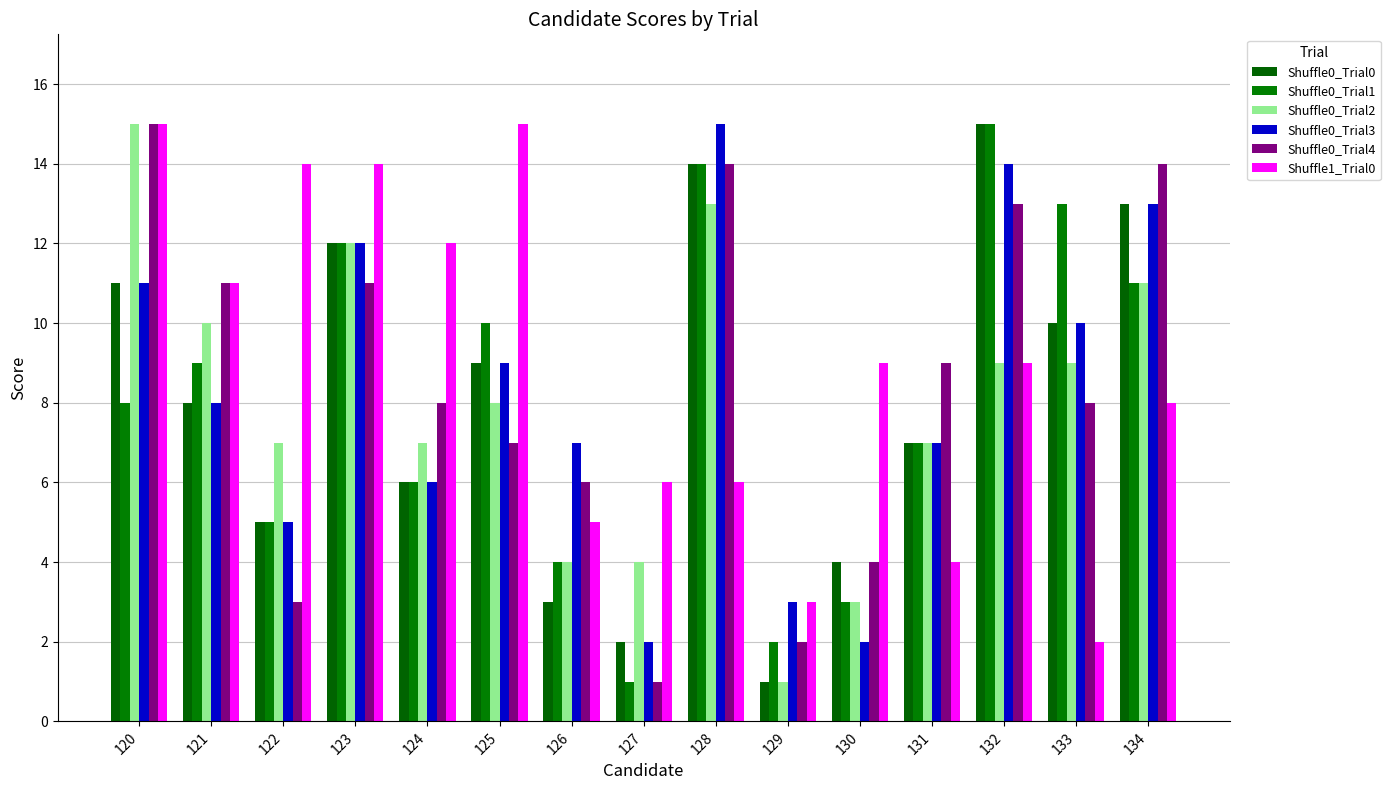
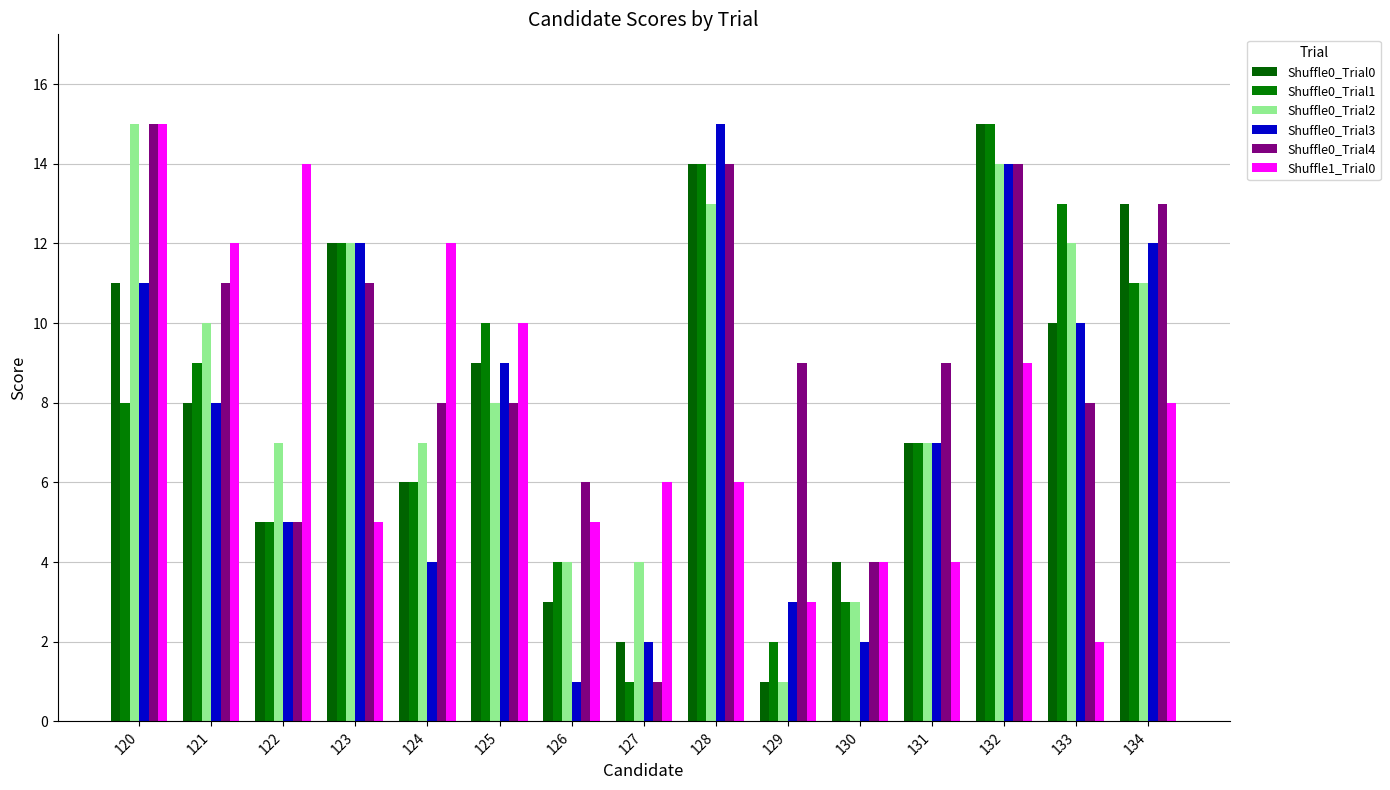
Shuffle1_Trial0, 121: 11 -> 12
Shuffle0_Trial4, 122: 3 -> 5
Shuffle1_Trial0, 123: 14 -> 5
Shuffle0_Trial3, 124: 6 -> 4
Shuffle0_Trial4, 125: 7 -> 8
Shuffle1_Trial0, 125: 15 -> 10
Shuffle0_Trial3, 126: 7 -> 1
Shuffle0_Trial4, 129: 2 -> 9
Shuffle1_Trial0, 130: 9 -> 4
Shuffle0_Trial2, 132: 9 -> 14
Shuffle0_Trial4, 132: 13 -> 14
Shuffle0_Trial2, 133: 9 -> 12
Shuffle0_Trial3, 134: 13 -> 12
Shuffle0_Trial4, 134: 14 -> 13
